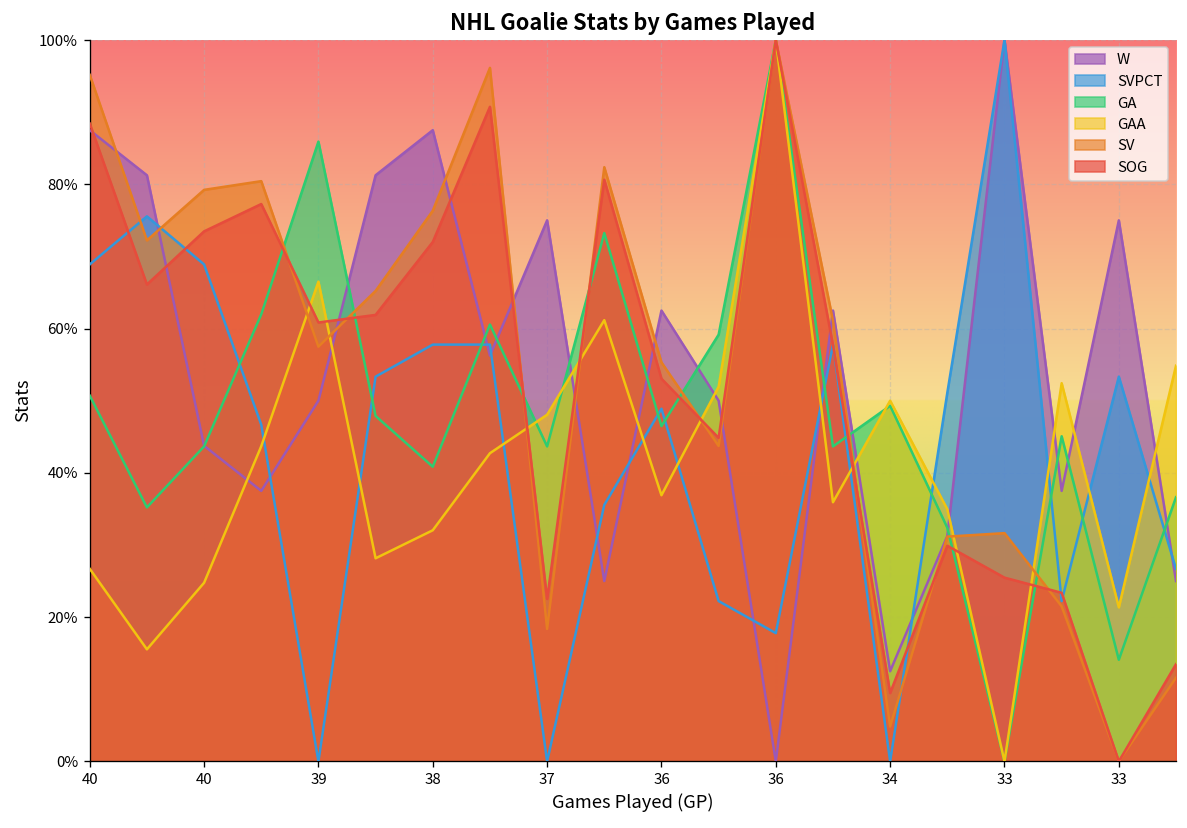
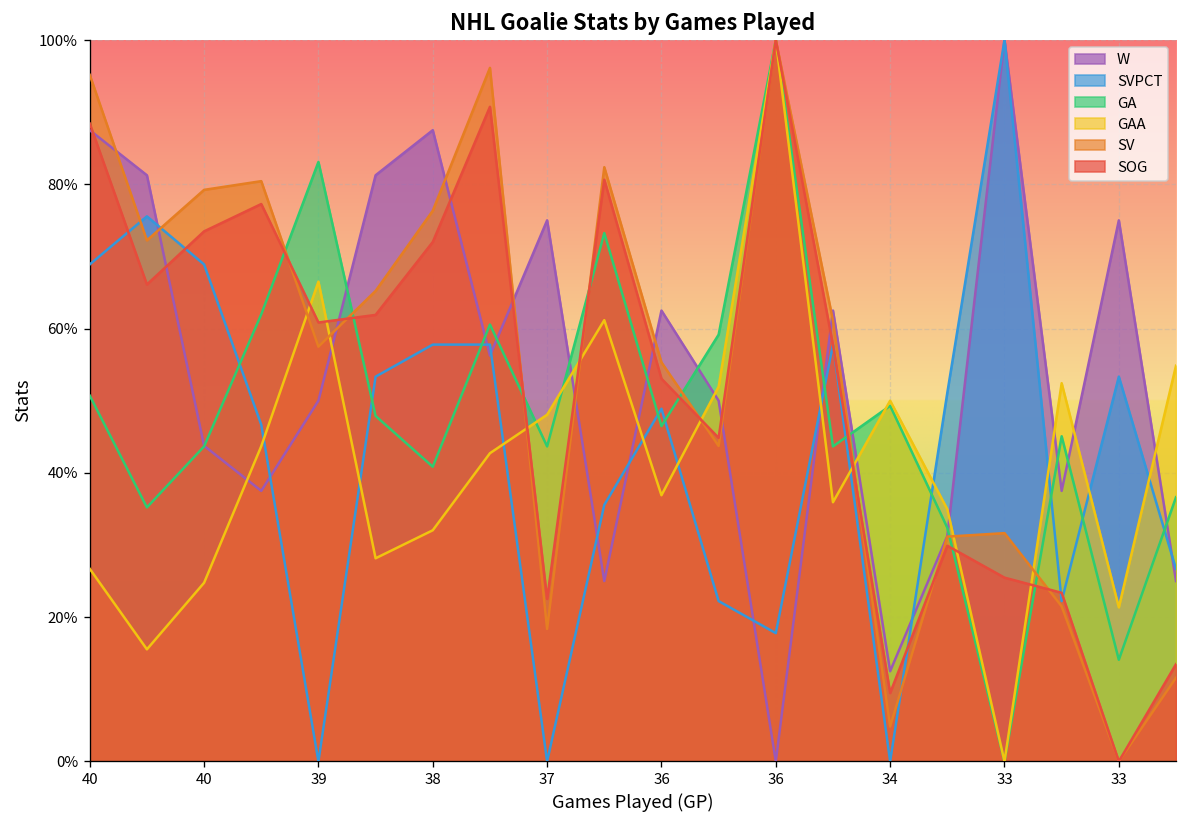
GA, 39: 86% -> 83%
